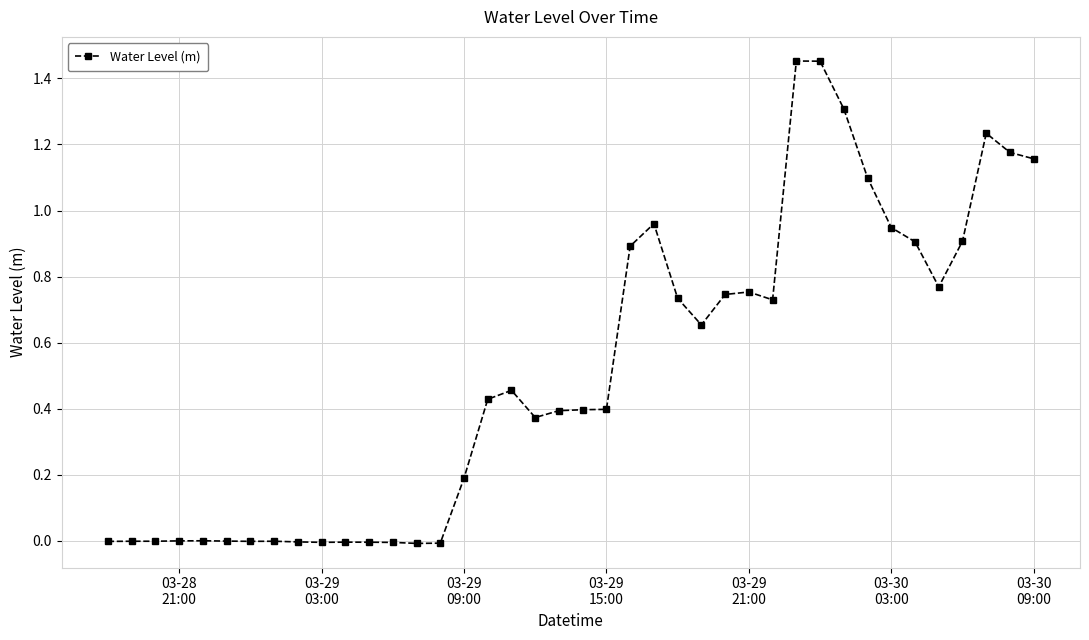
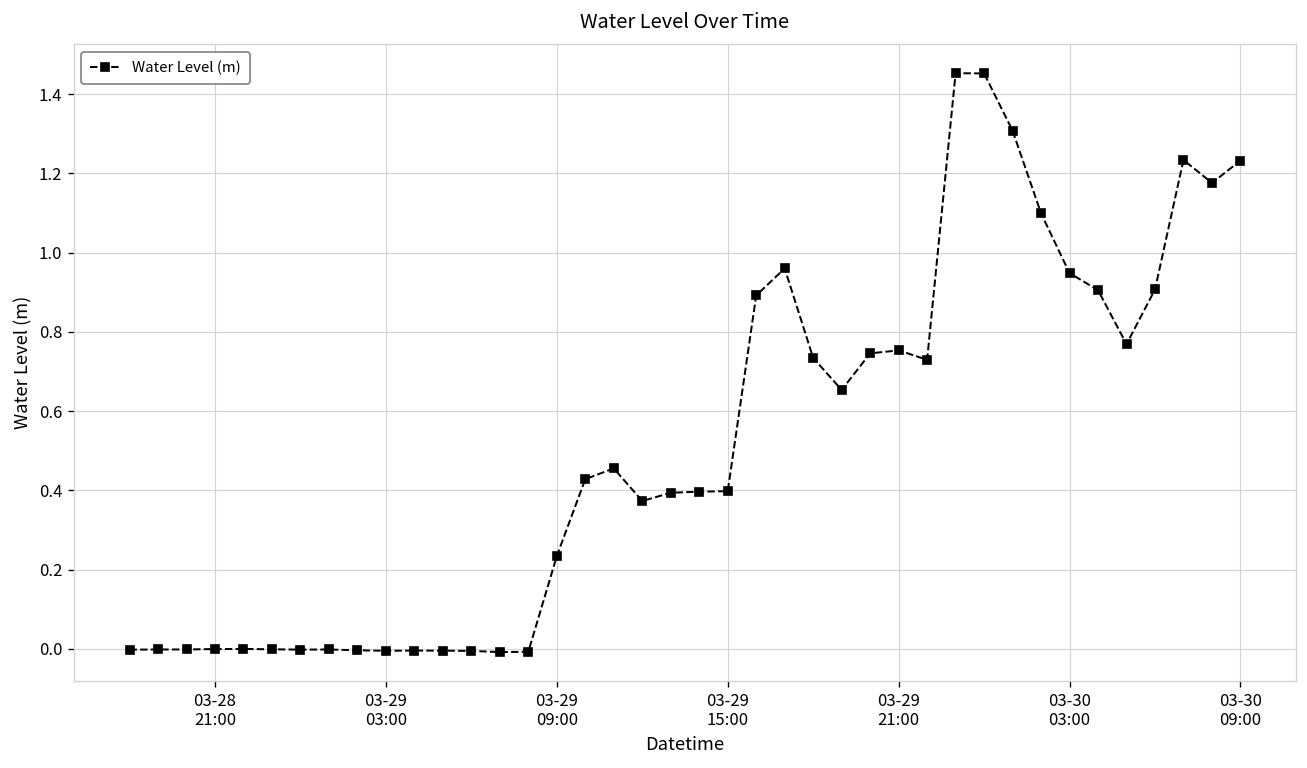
03-29 09:00: 0.19 -> 0.23
03-30 09:00: 1.16 -> 1.23
